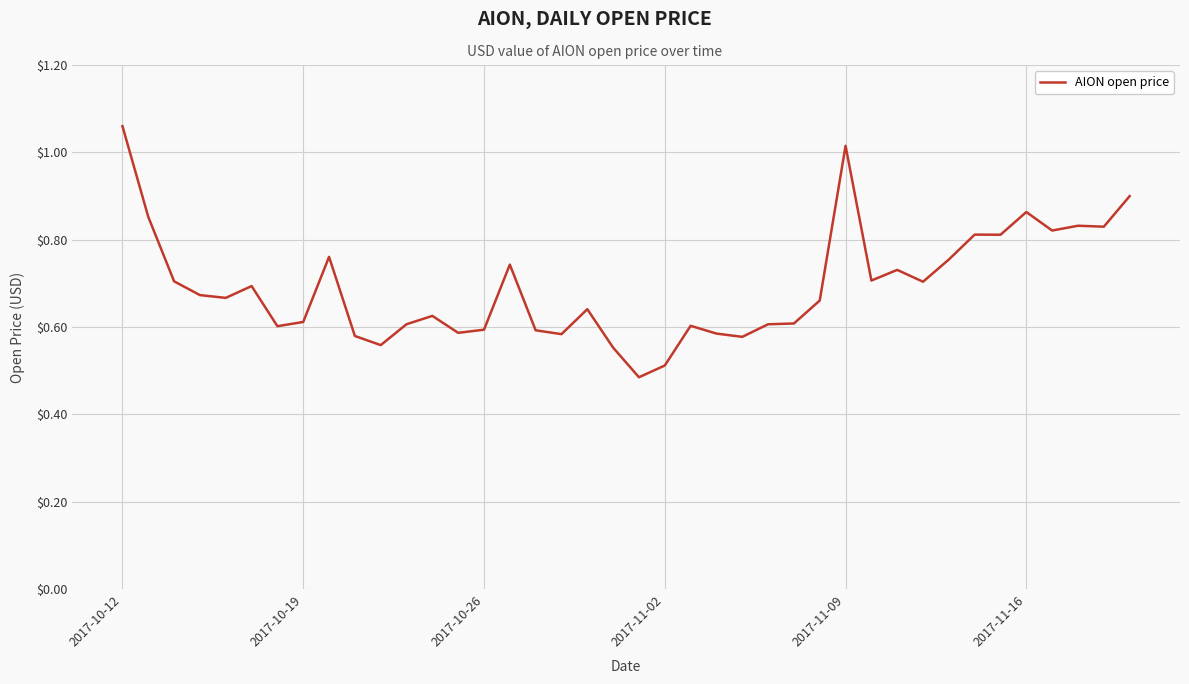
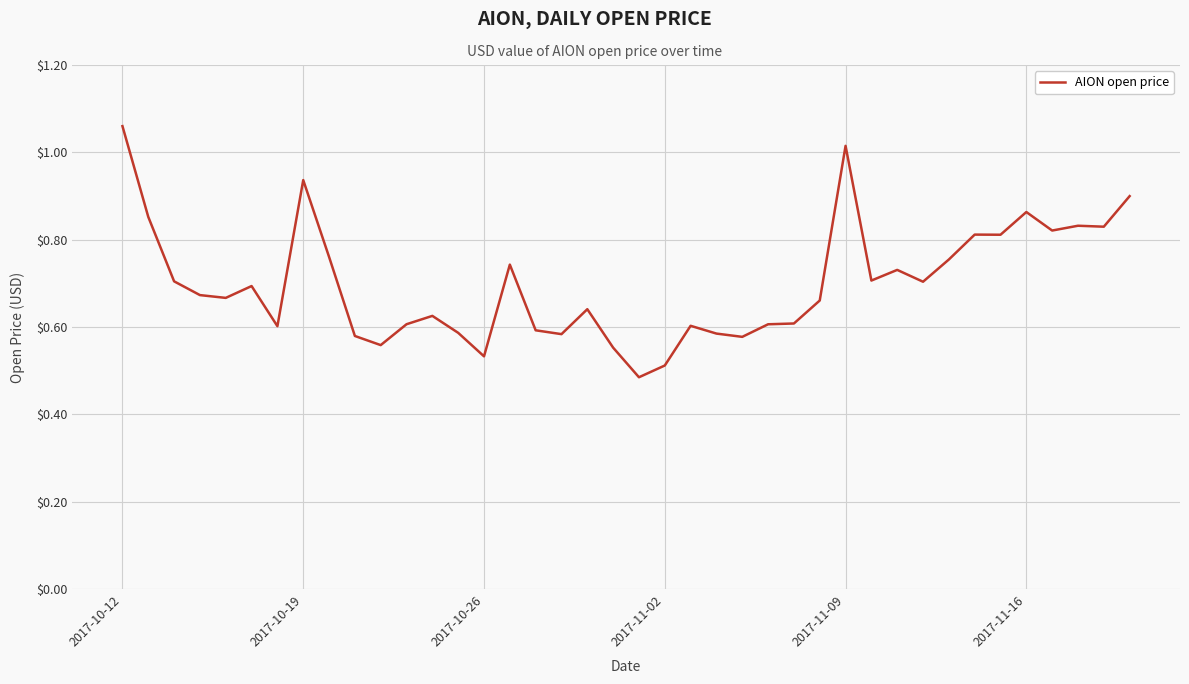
2017-10-19: $0.61 -> $0.94
2017-10-26: $0.59 -> $0.53
